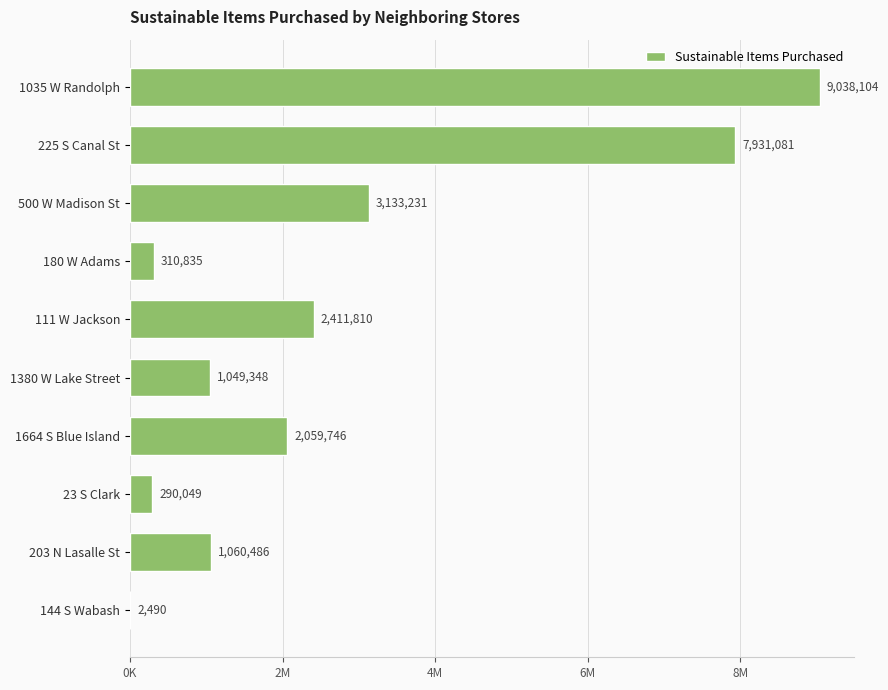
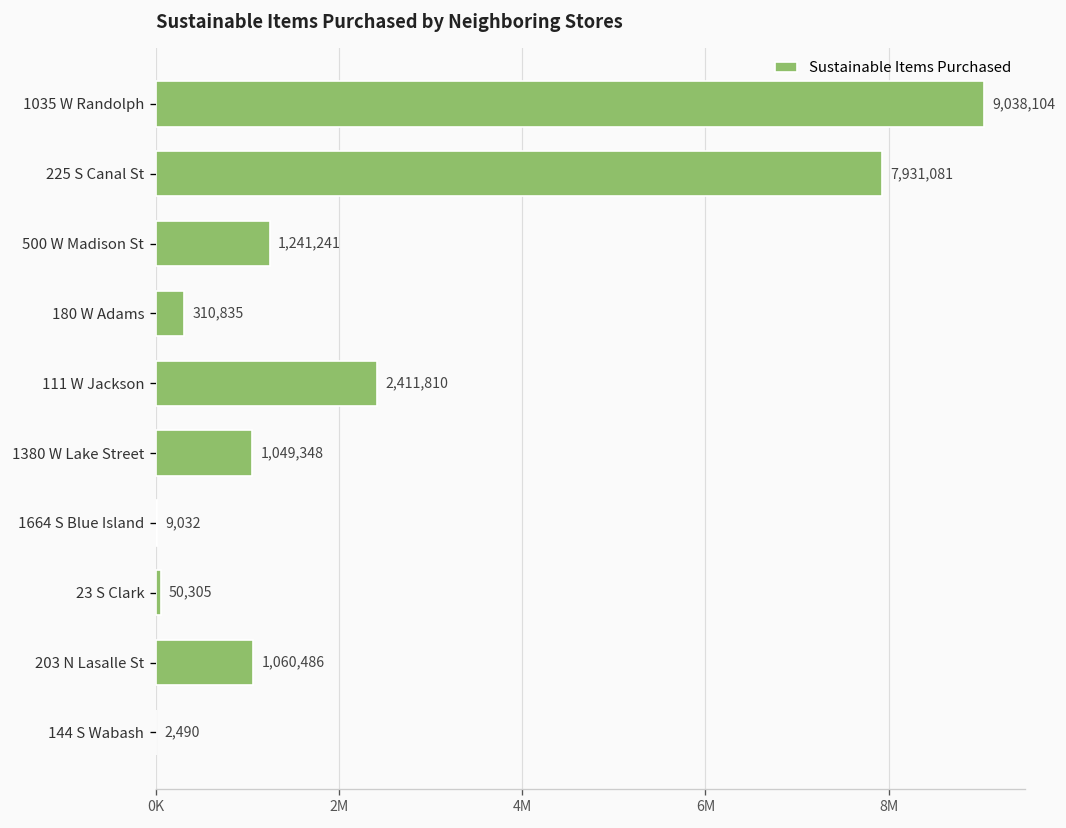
500 W Madison St: 3,133,231 -> 1,241,241
1664 S Blue Island: 2,059,746 -> 9,032
23 S Clark: 290,049 -> 50,305
